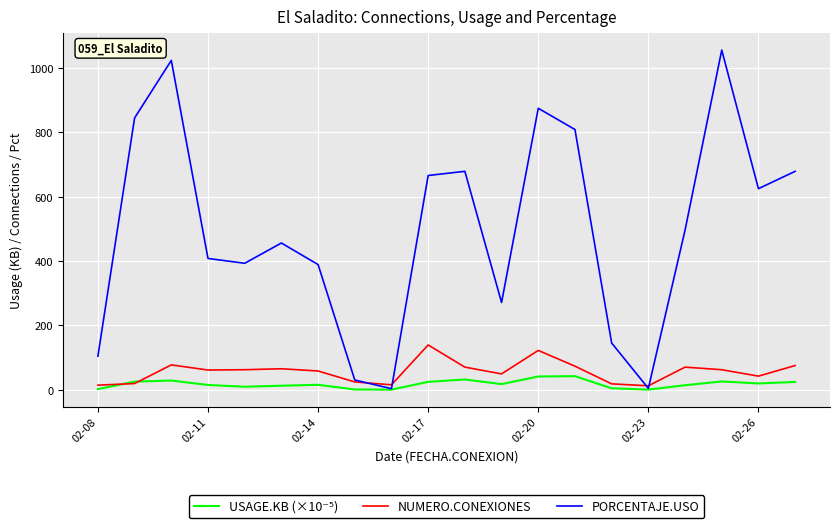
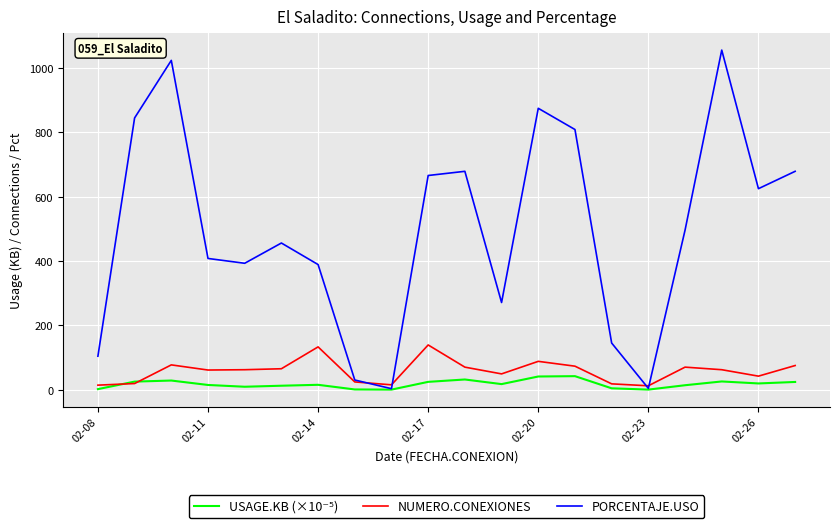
NUMERO.CONEXIONES, 02-14: 60 -> 130
NUMERO.CONEXIONES, 02-20: 120 -> 90
